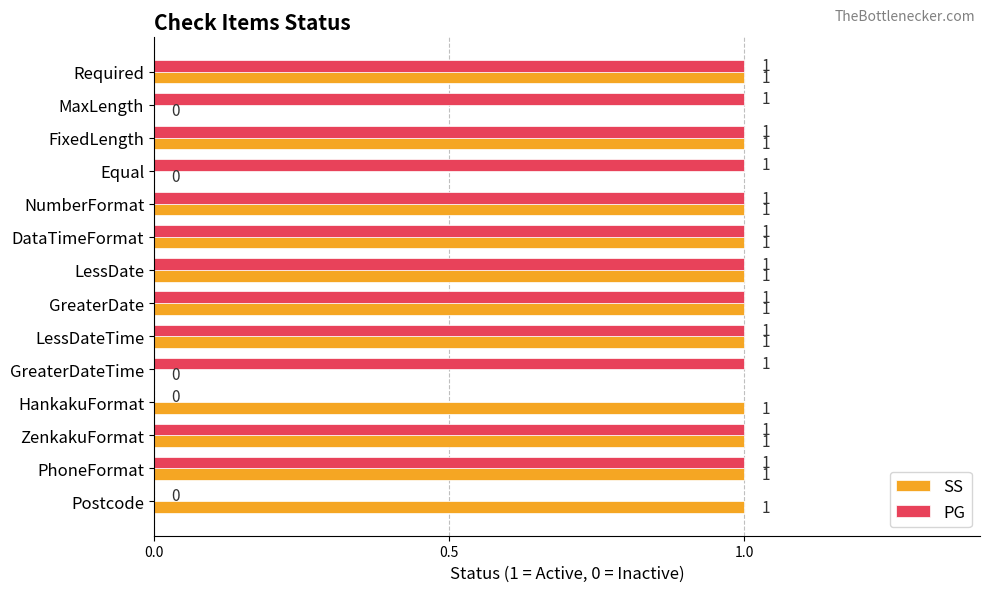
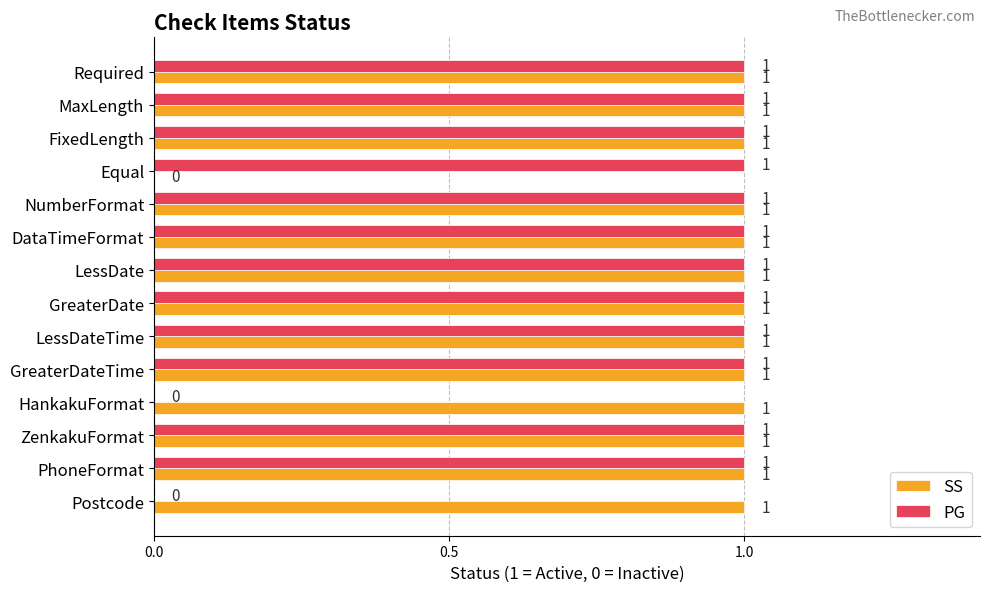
SS, MaxLength: 0 -> 1
SS, GreaterDateTime: 0 -> 1
